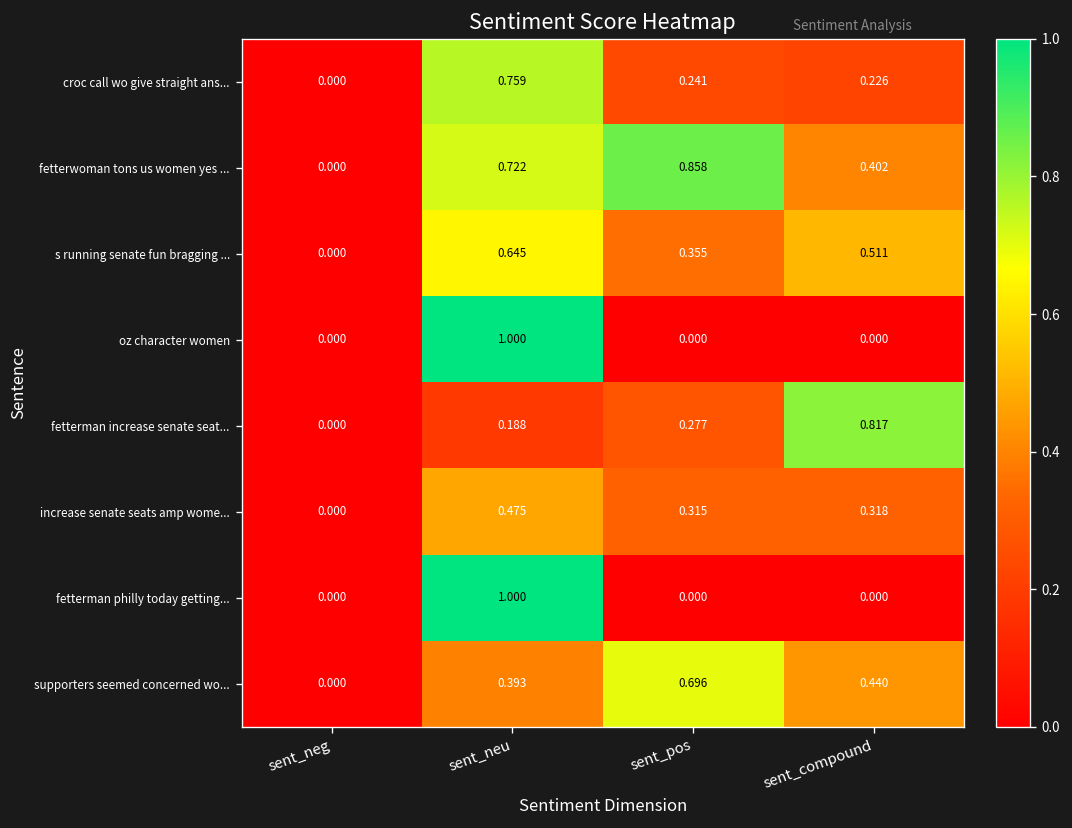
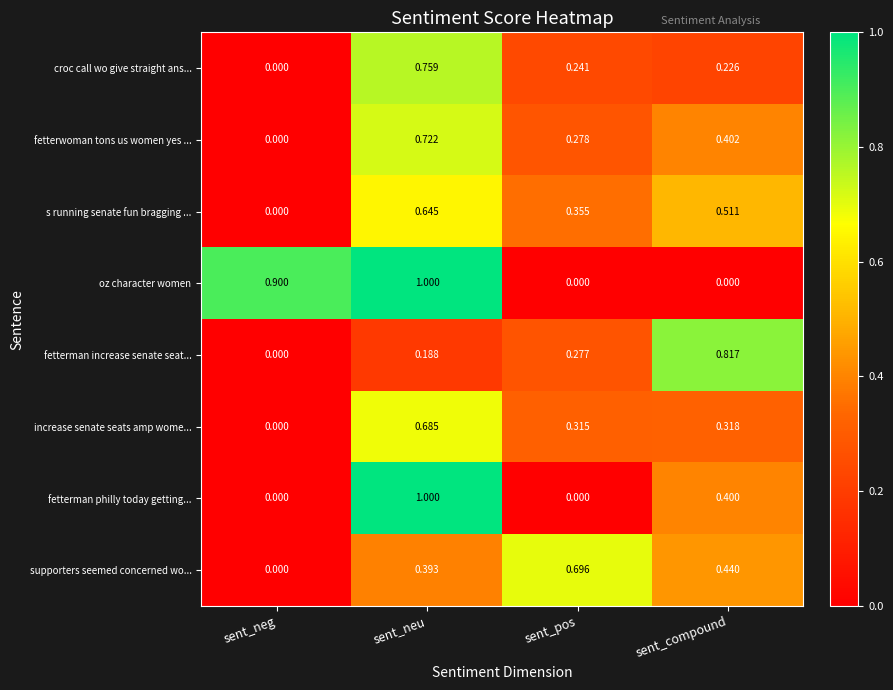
fetterwoman tons us women yes ..., sent_pos: 0.858 -> 0.278
oz character women, sent_neg: 0.000 -> 0.900
increase senate seats amp wome..., sent_neu: 0.475 -> 0.685
fetterman philly today getting..., sent_compound: 0.000 -> 0.400
